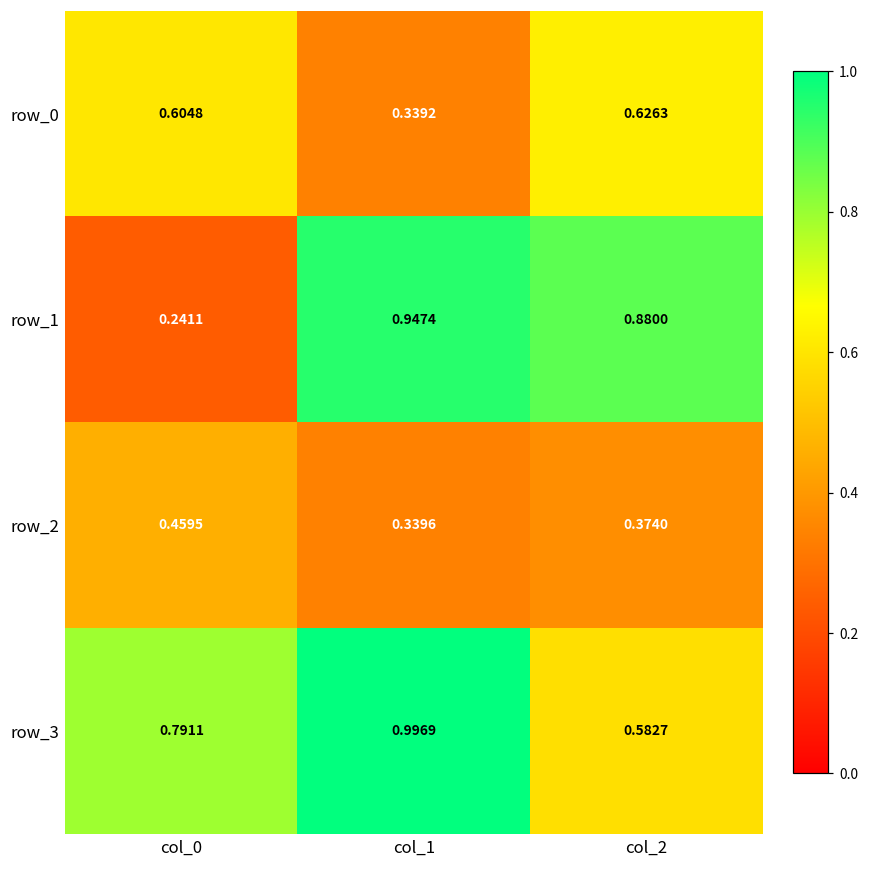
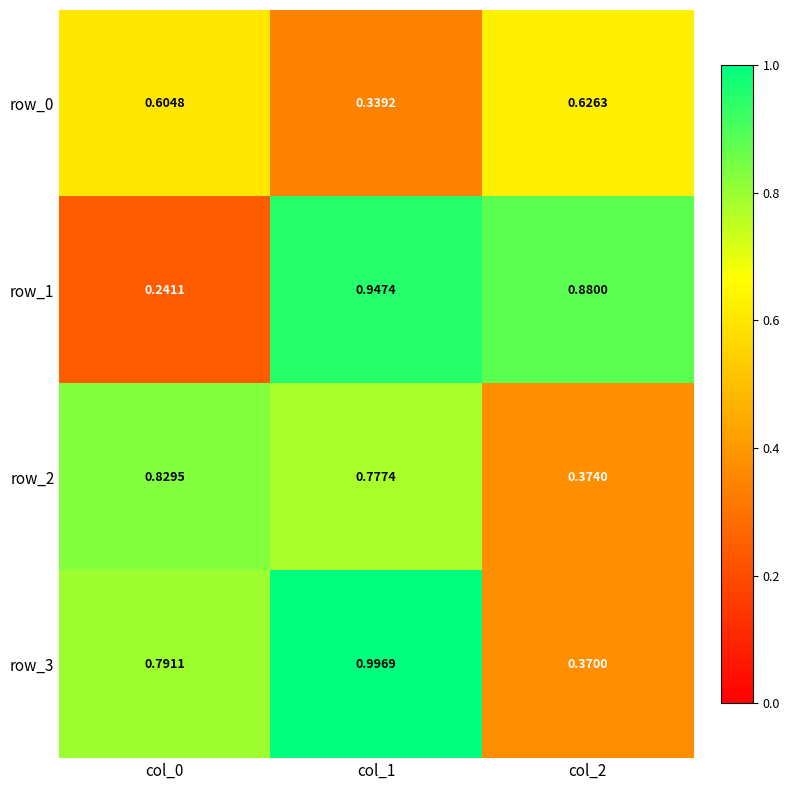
row_2, col_0: 0.4595 -> 0.8295
row_2, col_1: 0.3396 -> 0.7774
row_3, col_2: 0.5827 -> 0.3700
